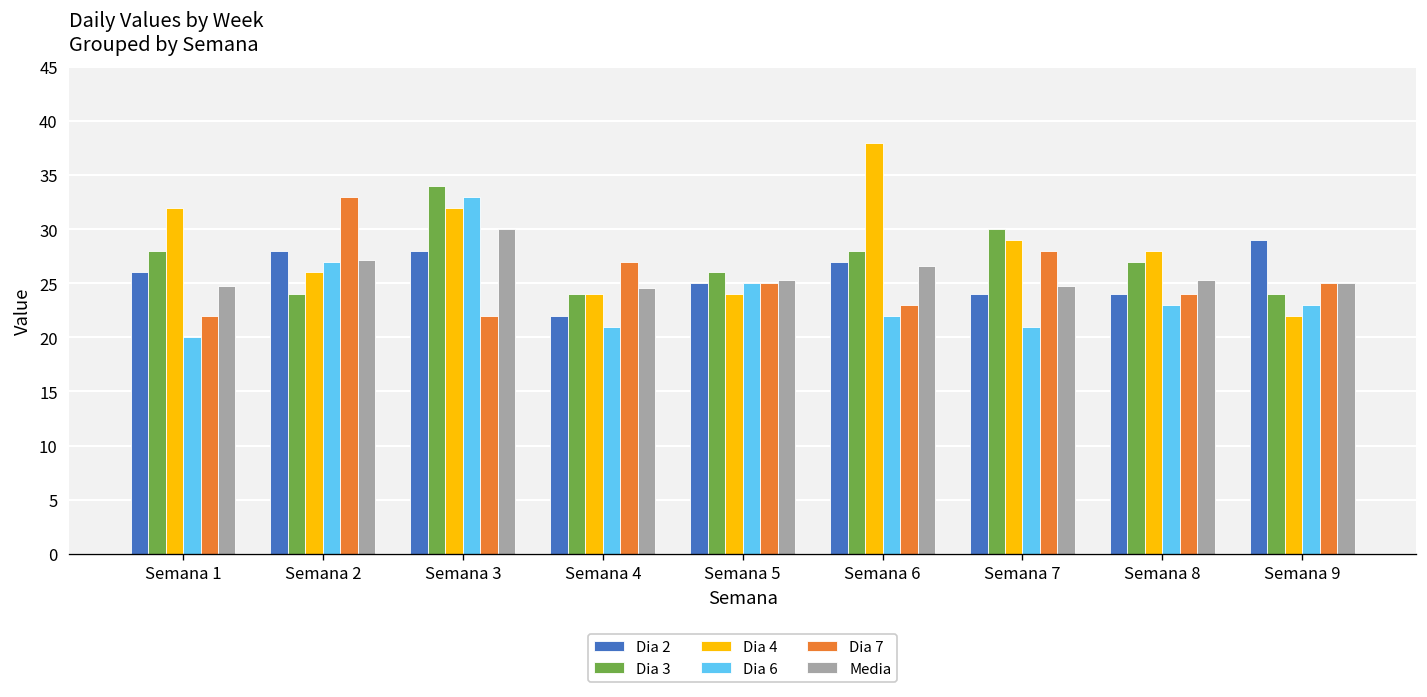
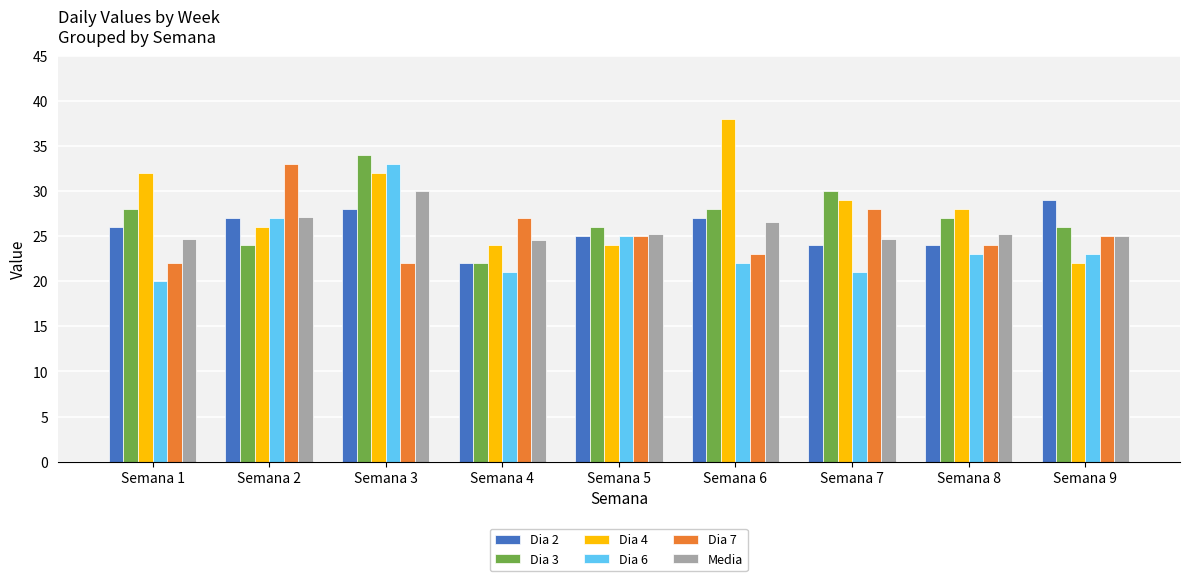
Dia 2, Semana 2: 28 -> 27
Dia 3, Semana 4: 24 -> 22
Dia 3, Semana 9: 24 -> 26
